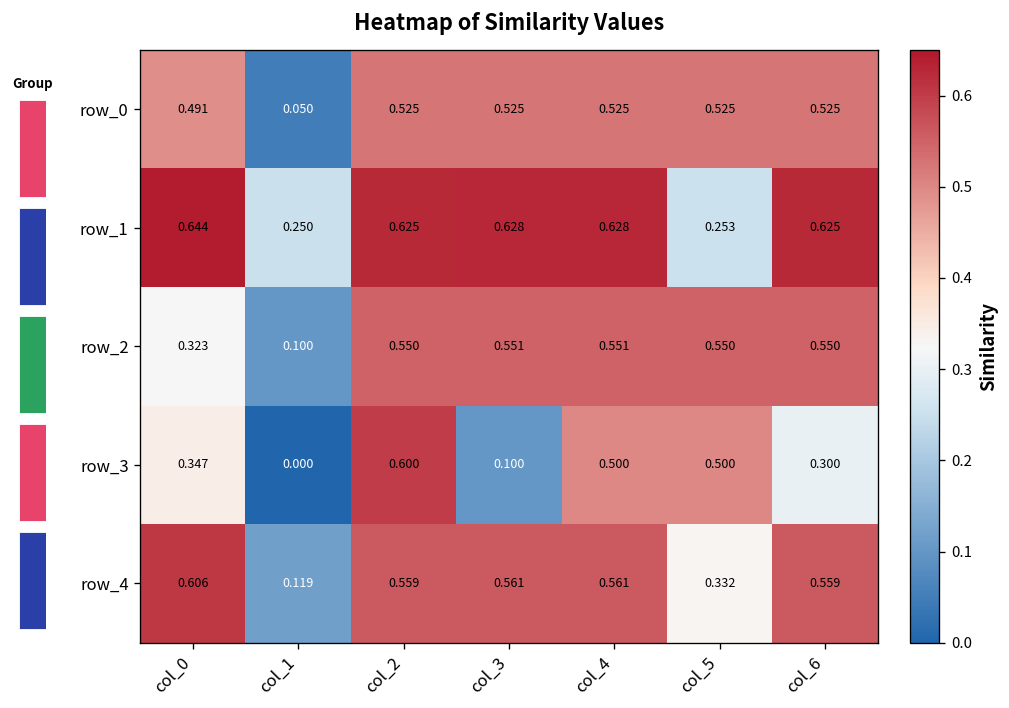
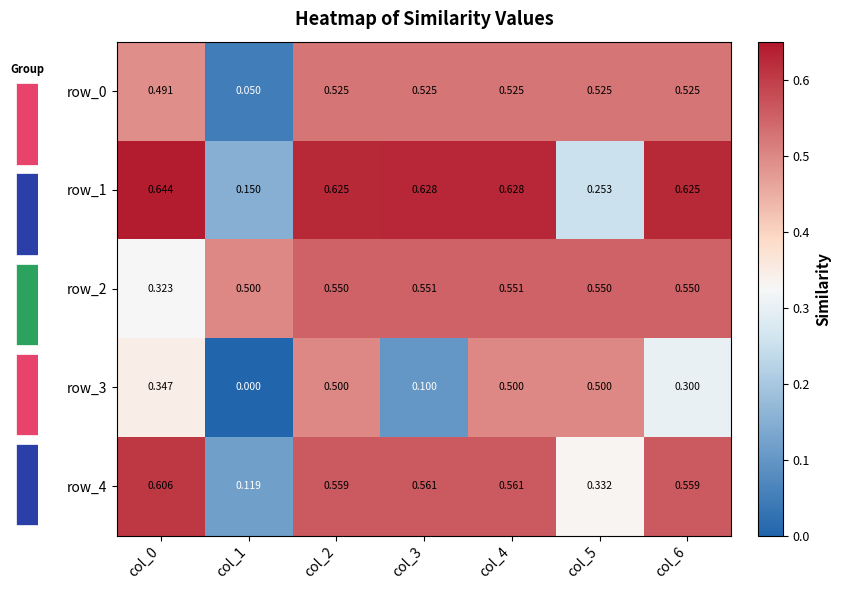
Heatmap of Similarity Values, row_1, col_1: 0.250 -> 0.150
Heatmap of Similarity Values, row_2, col_1: 0.100 -> 0.500
Heatmap of Similarity Values, row_3, col_2: 0.600 -> 0.500
